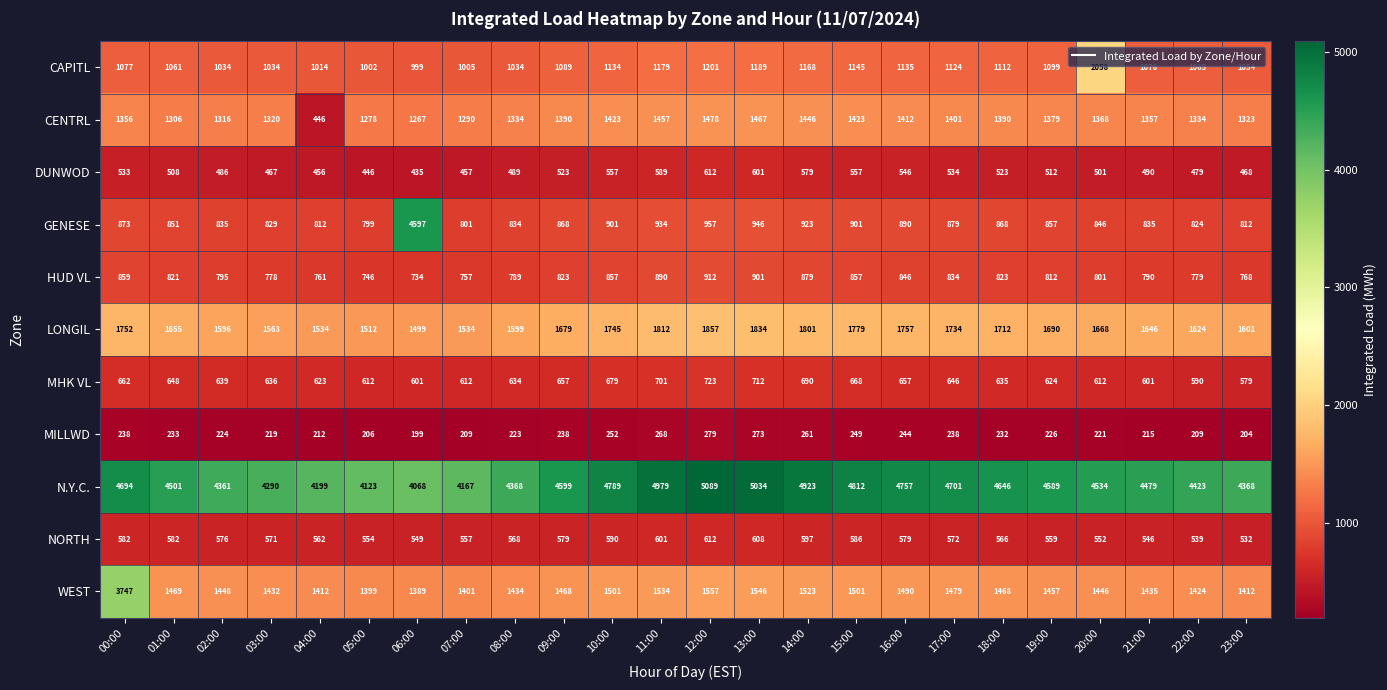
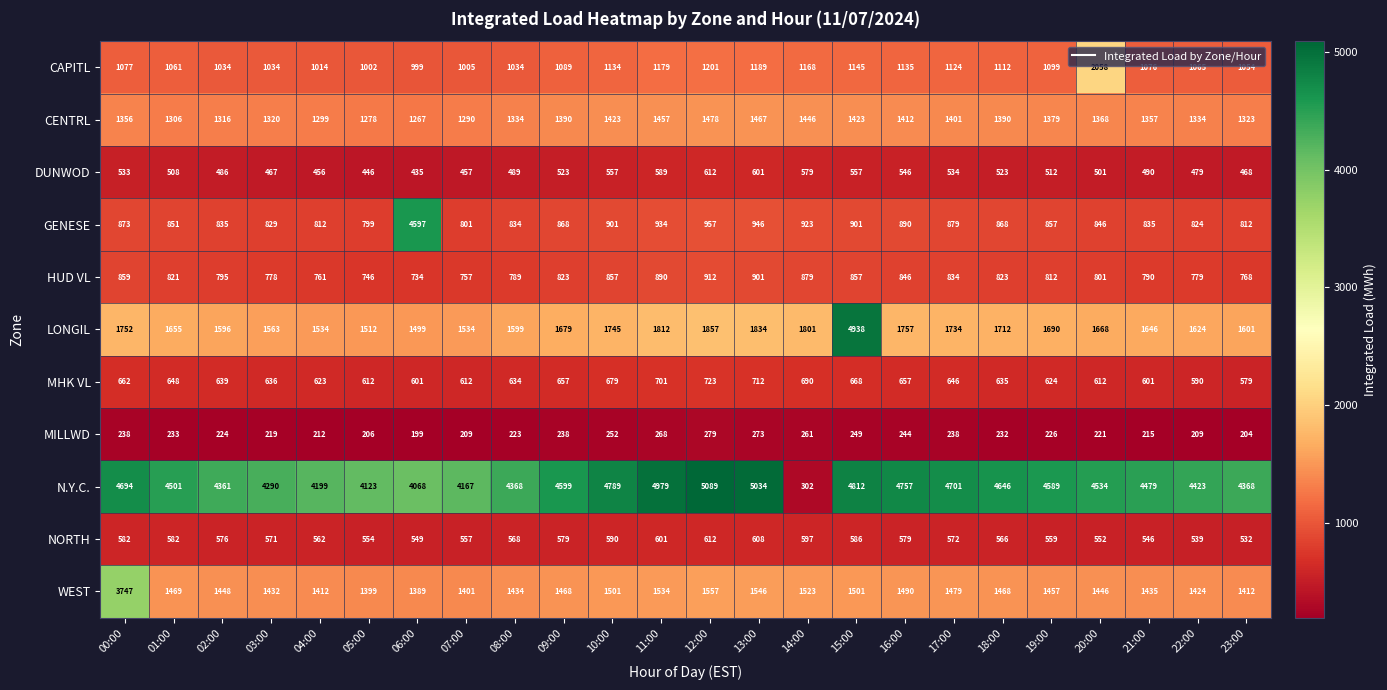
CENTRL, 04:00: 446 -> 1299
LONGIL, 15:00: 1779 -> 4938
N.Y.C., 14:00: 4923 -> 302
